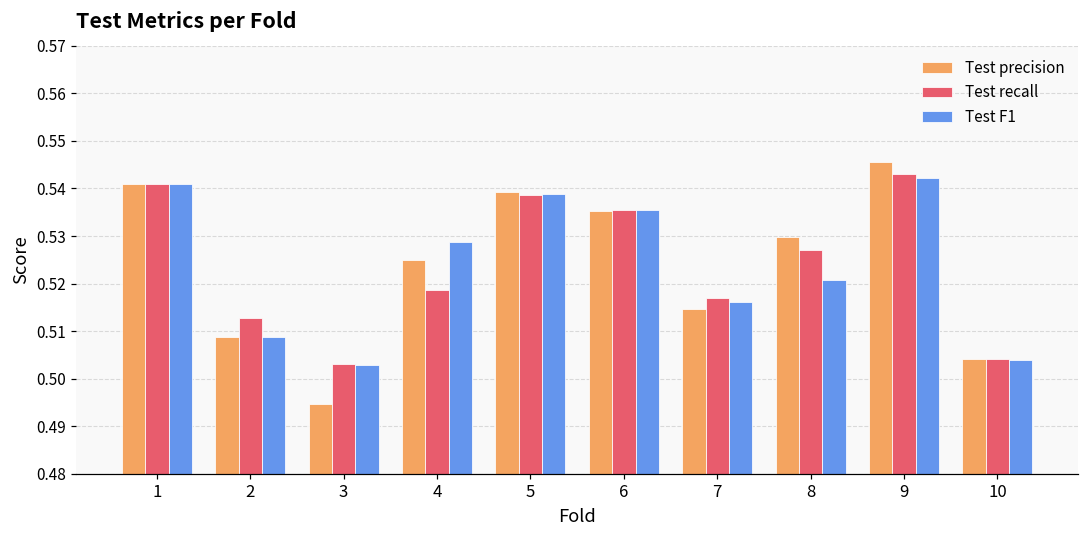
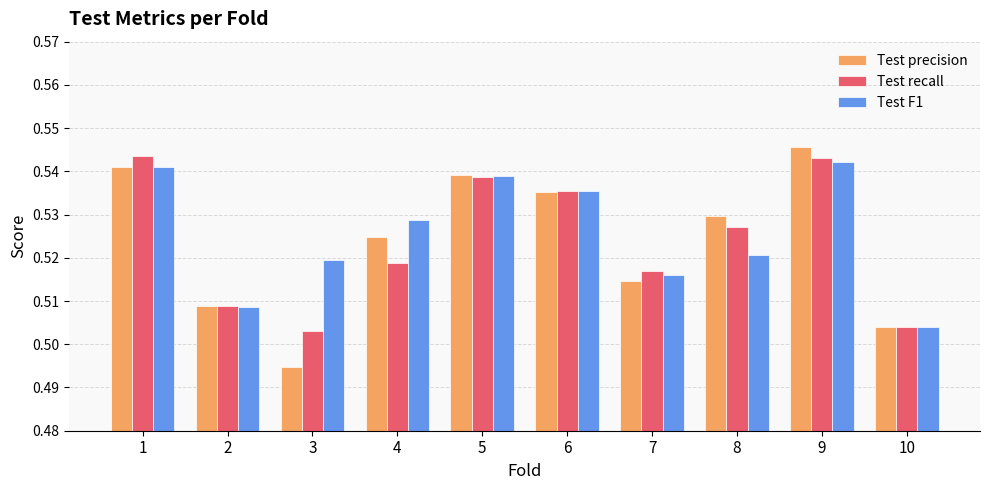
Test recall, 1: 0.541 -> 0.543
Test recall, 2: 0.513 -> 0.509
Test F1, 3: 0.503 -> 0.520
